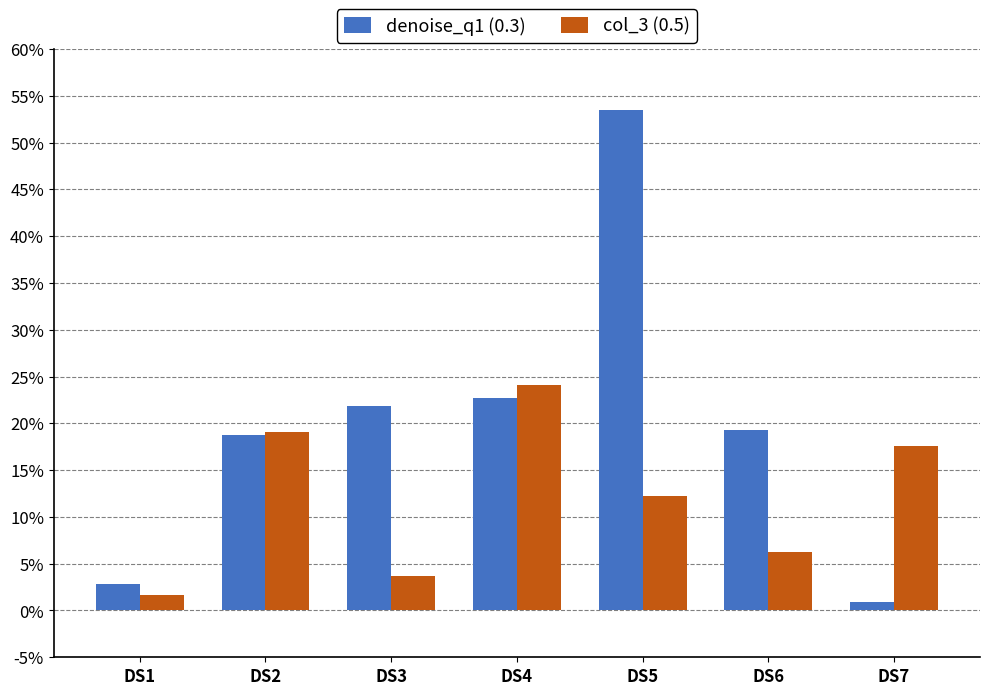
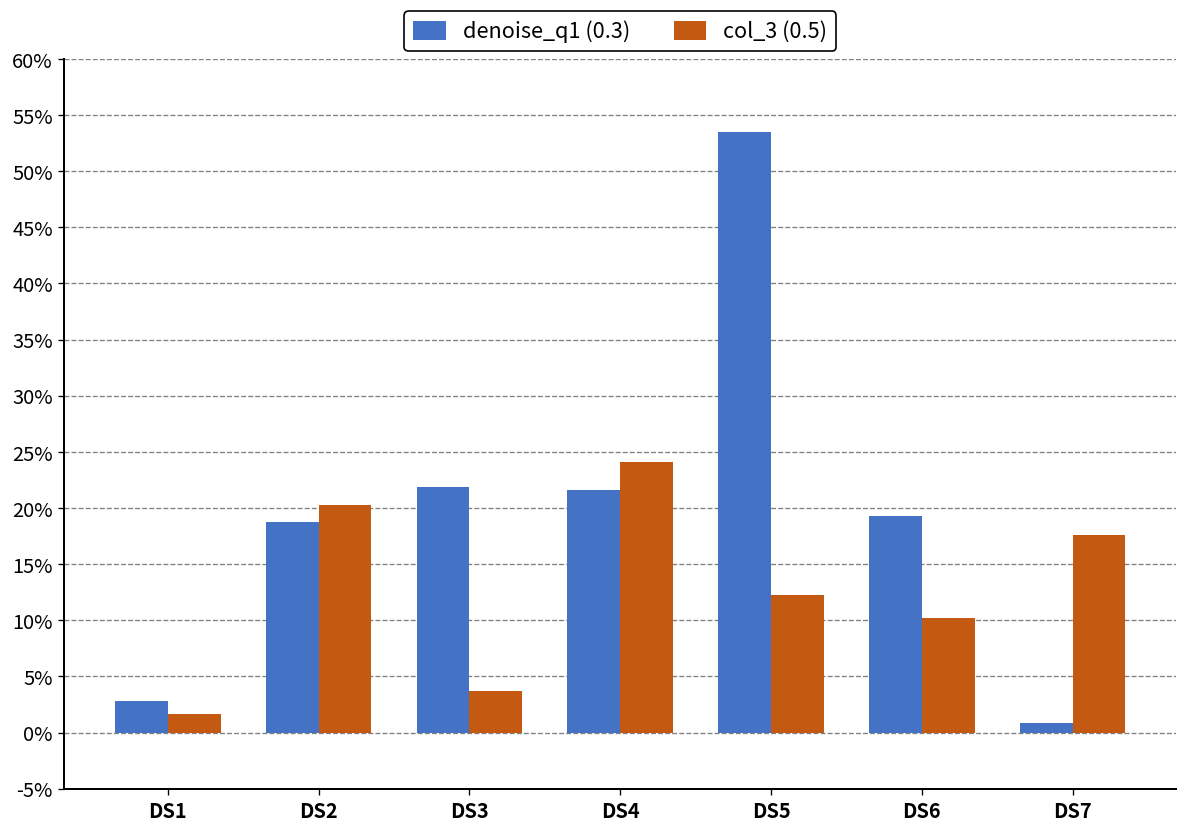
col_3 (0.5), DS2: 19% -> 20%
denoise_q1 (0.3), DS4: 23% -> 22%
col_3 (0.5), DS6: 6% -> 10%
